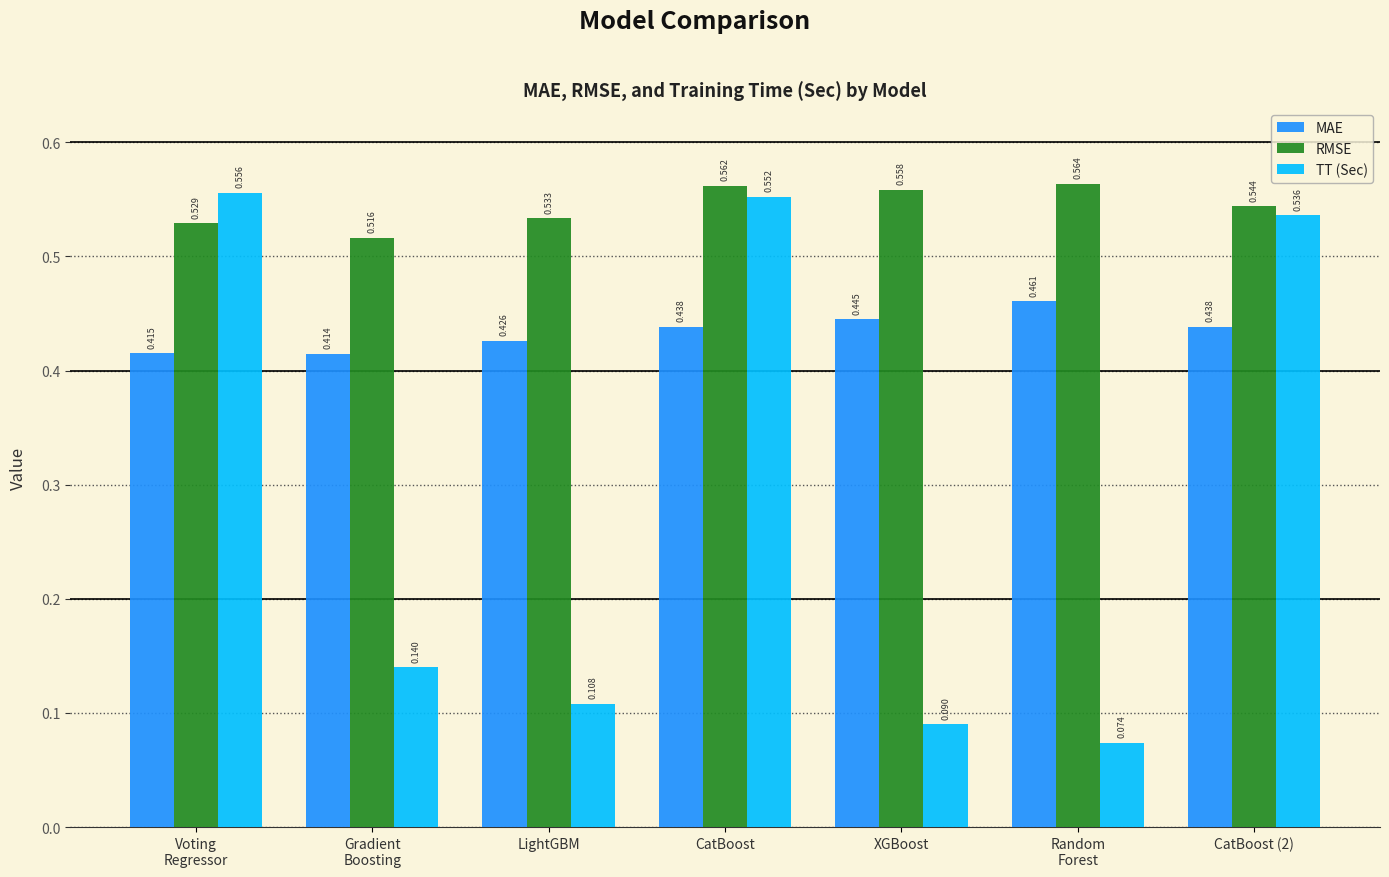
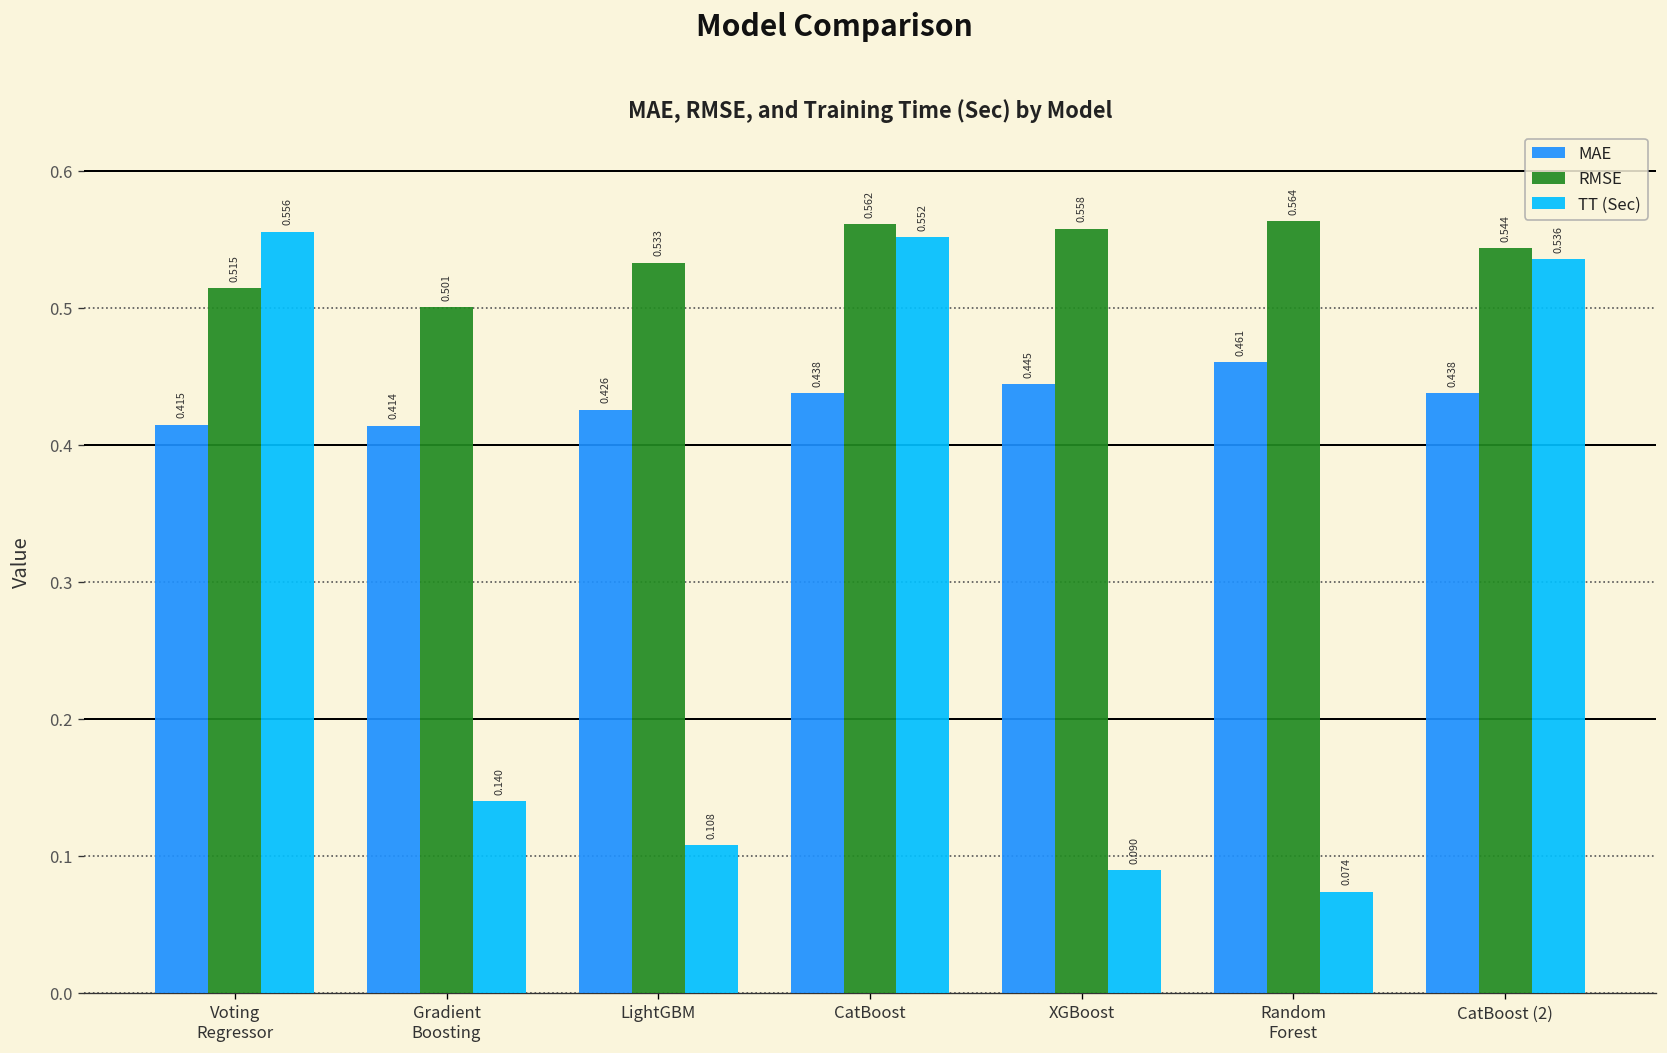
RMSE, Voting Regressor: 0.529 -> 0.515
RMSE, Gradient Boosting: 0.516 -> 0.501
